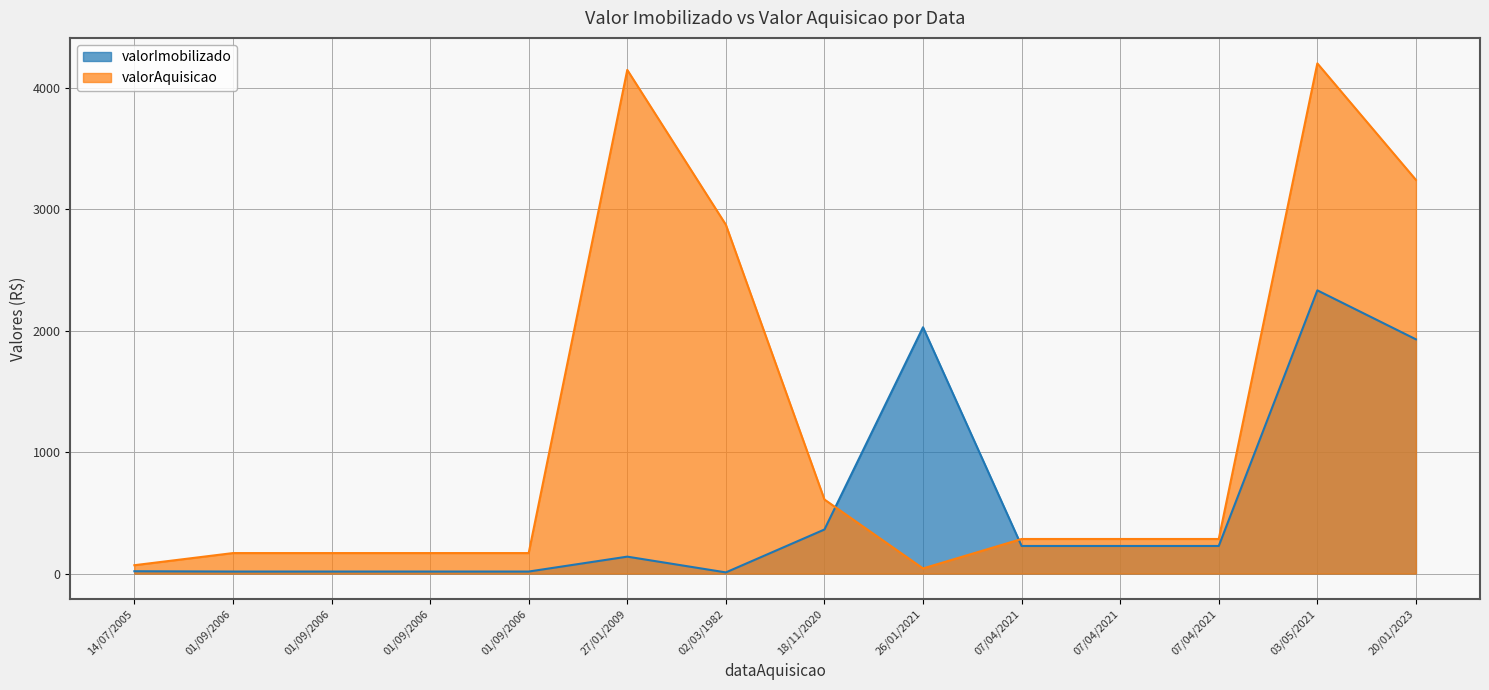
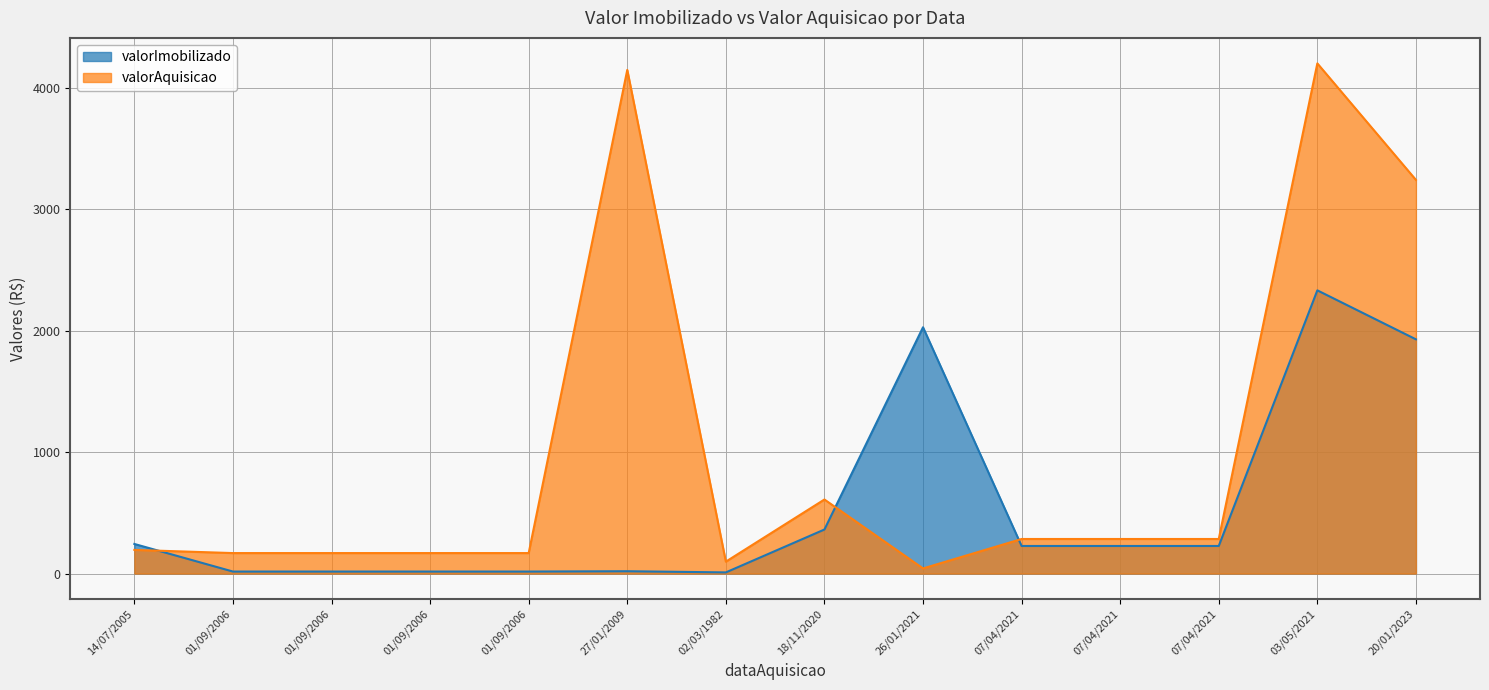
valorImobilizado, 14/07/2005: 20 -> 240
valorAquisicao, 14/07/2005: 70 -> 200
valorImobilizado, 27/01/2009: 140 -> 20
valorAquisicao, 02/03/1982: 2870 -> 100
